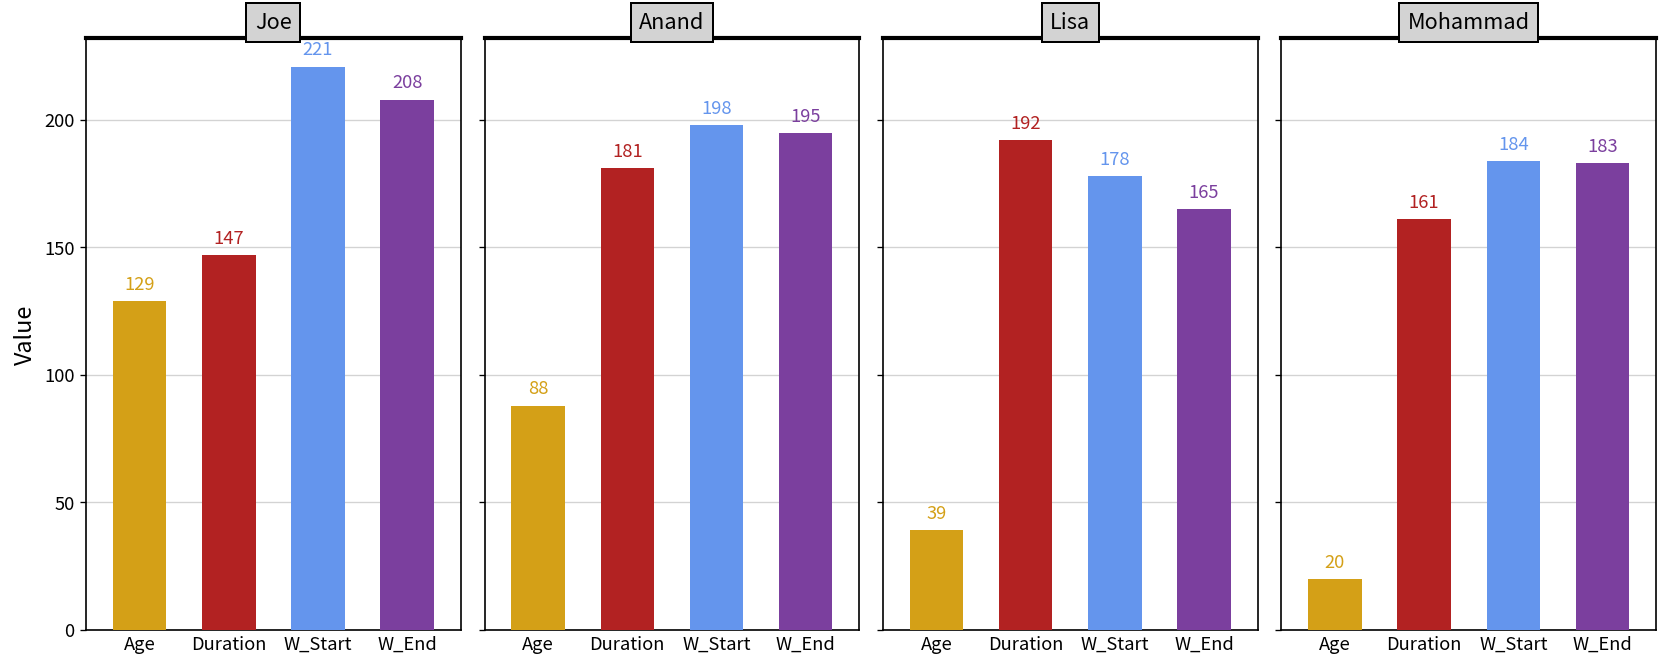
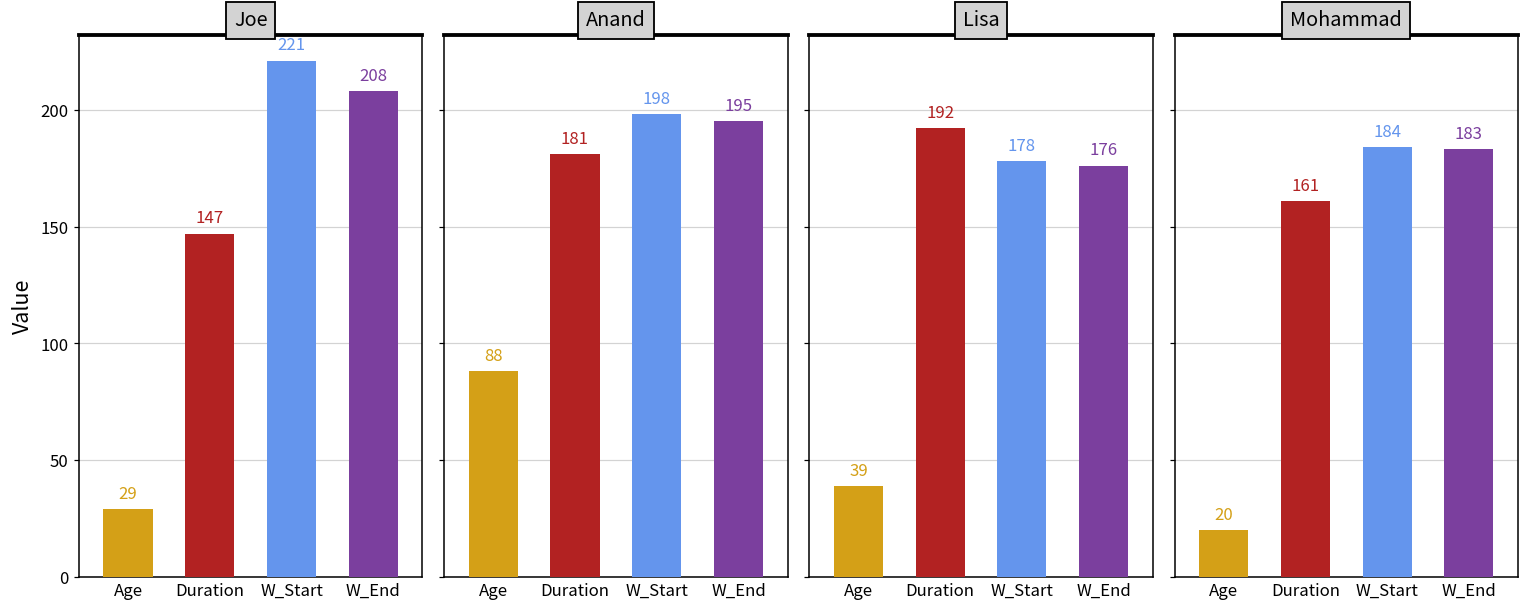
Joe, Age: 129 -> 29
Lisa, W_End: 165 -> 176
